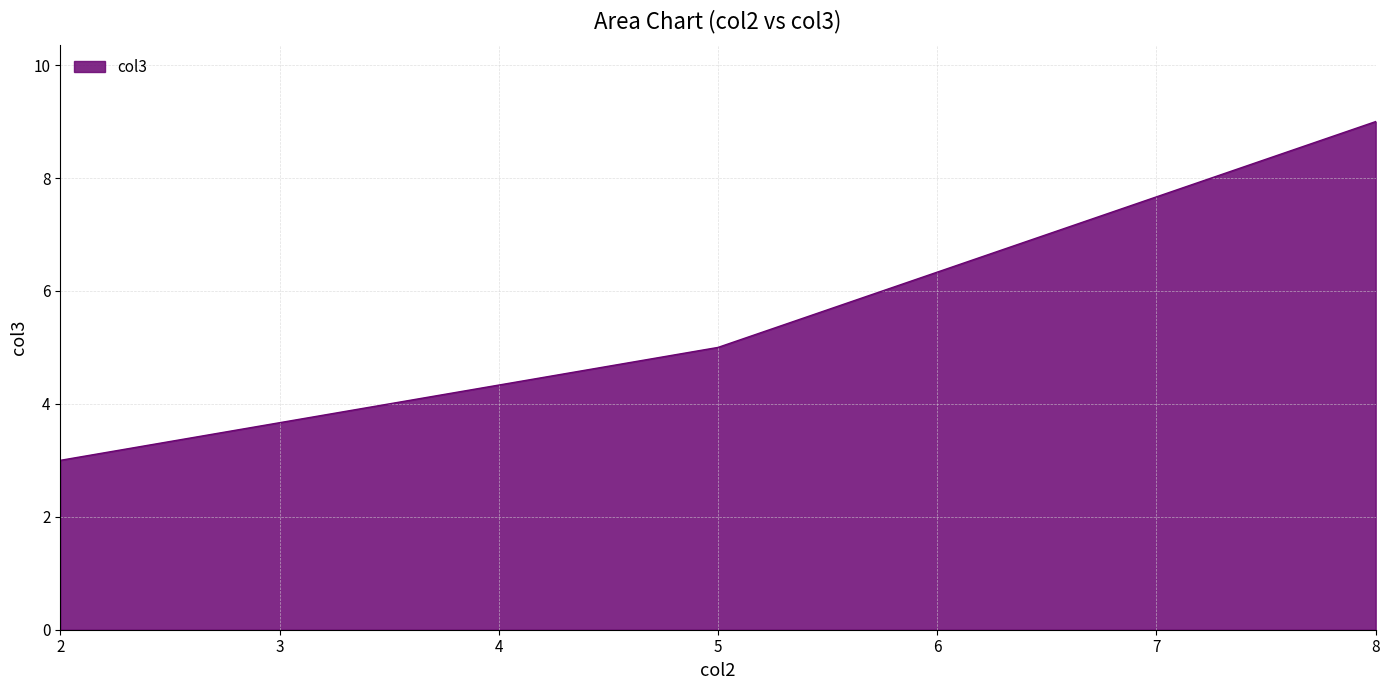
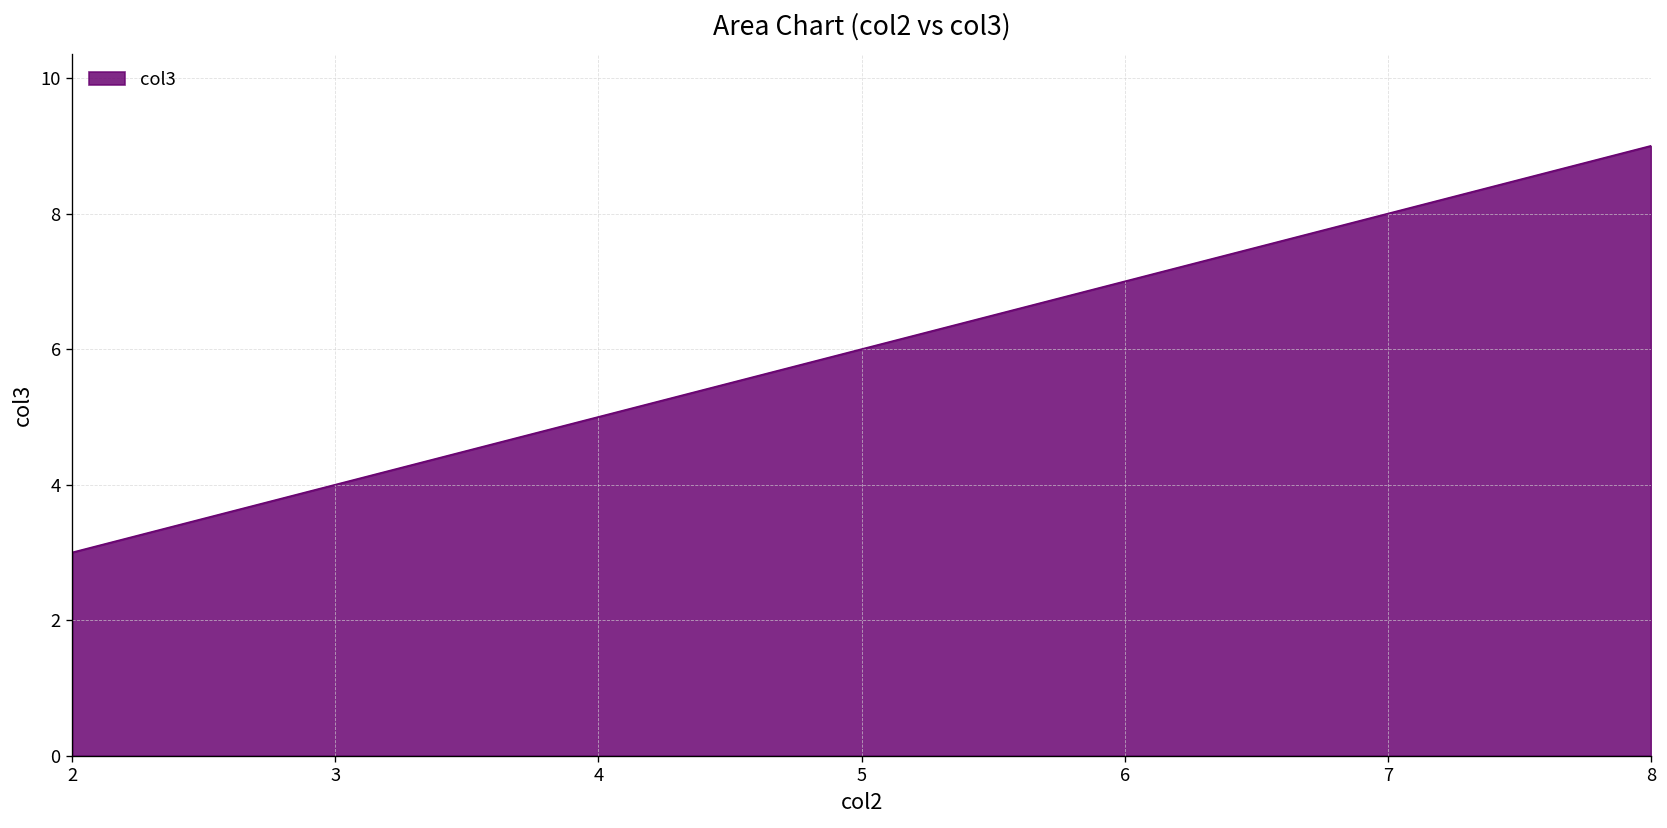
5: 5 -> 6
